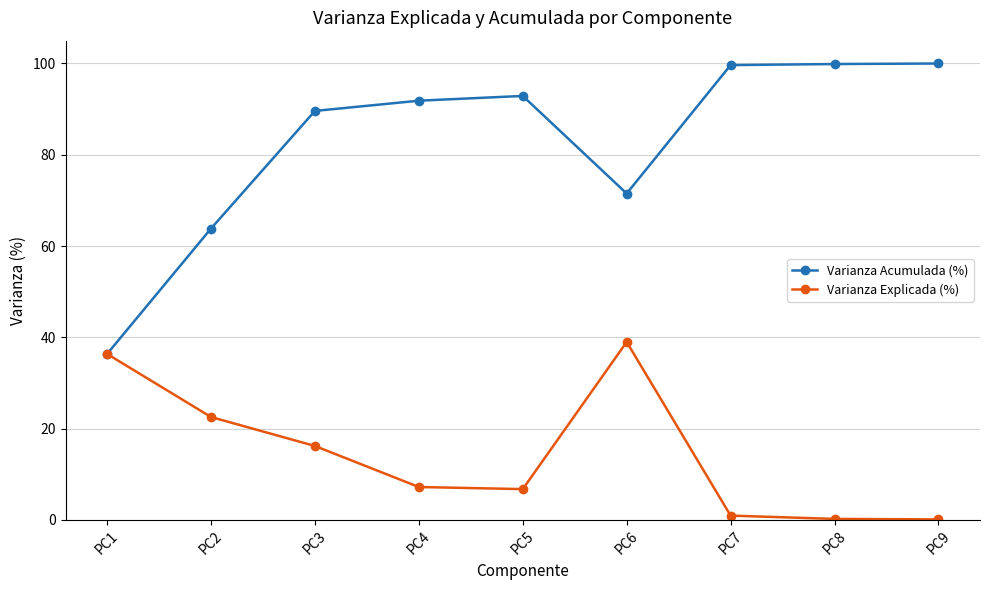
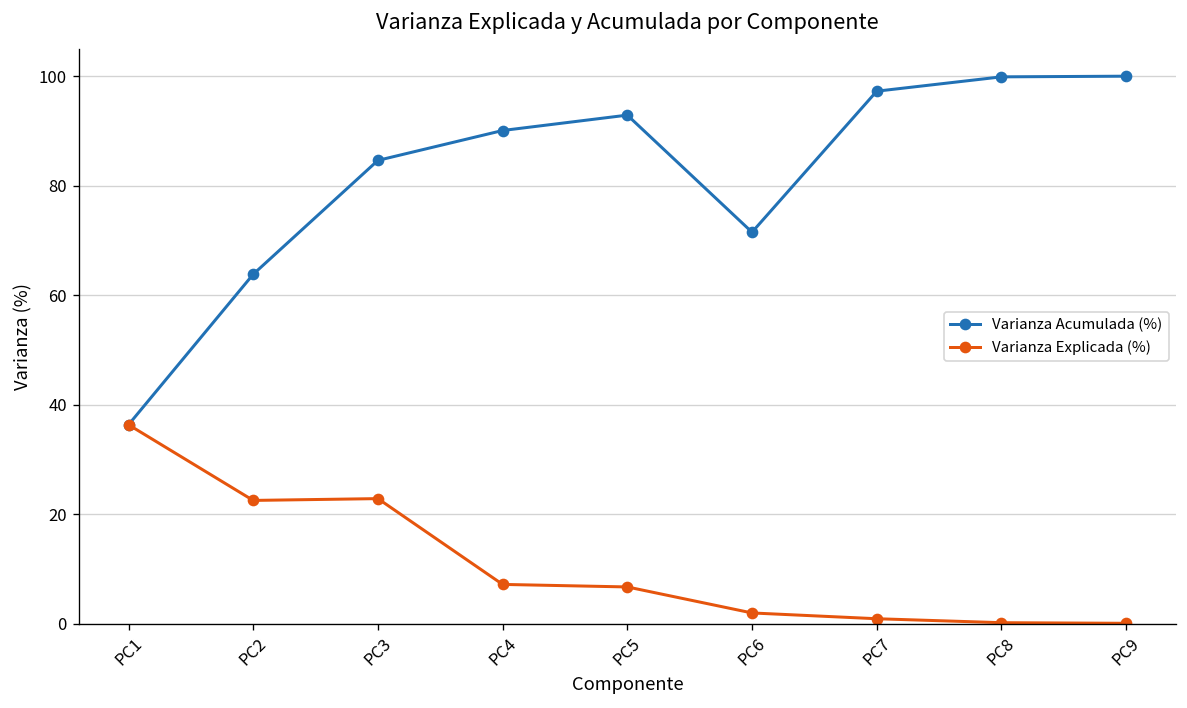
Varianza Acumulada (%), PC3: 90 -> 85
Varianza Explicada (%), PC3: 16 -> 23
Varianza Acumulada (%), PC4: 92 -> 90
Varianza Explicada (%), PC6: 39 -> 2
Varianza Acumulada (%), PC7: 100 -> 97
